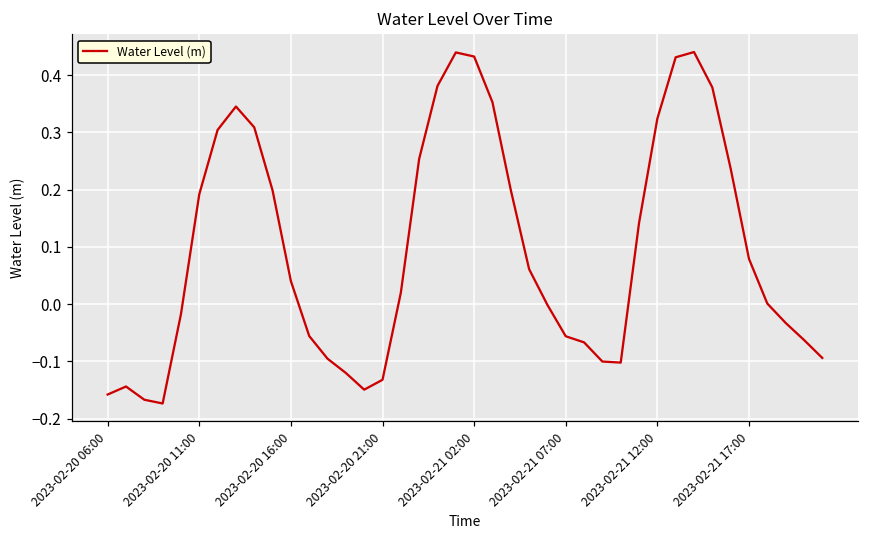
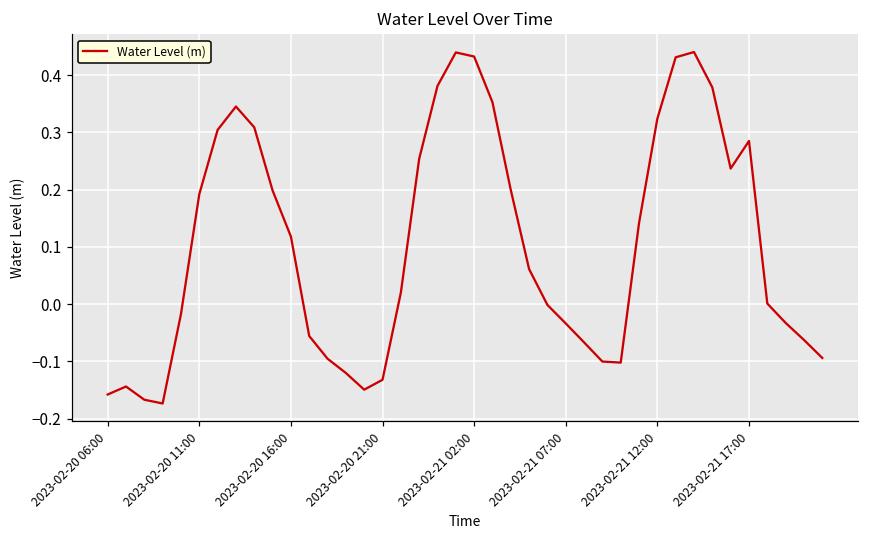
2023-02-20 16:00: 0.04 -> 0.12
2023-02-21 07:00: -0.06 -> -0.03
2023-02-21 17:00: 0.08 -> 0.28
